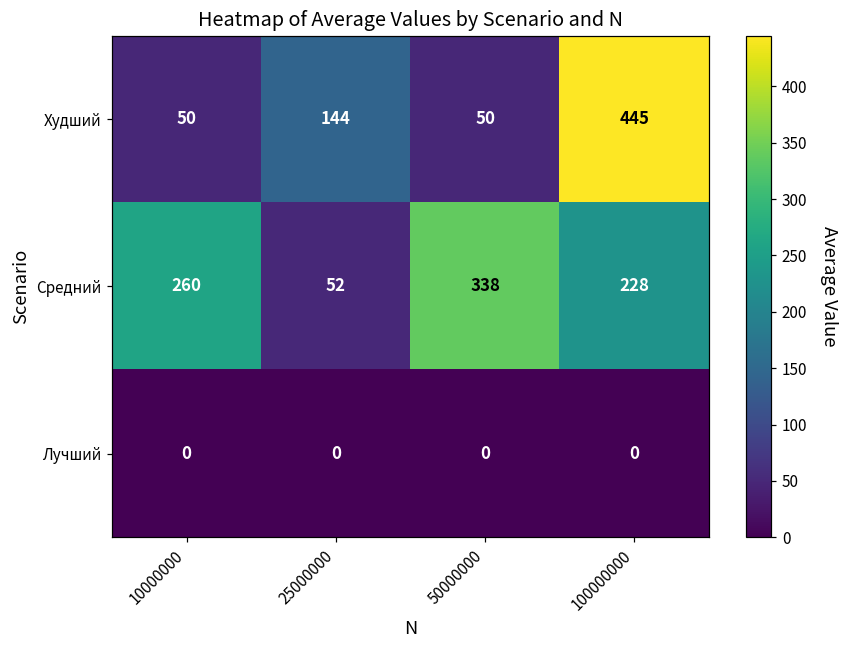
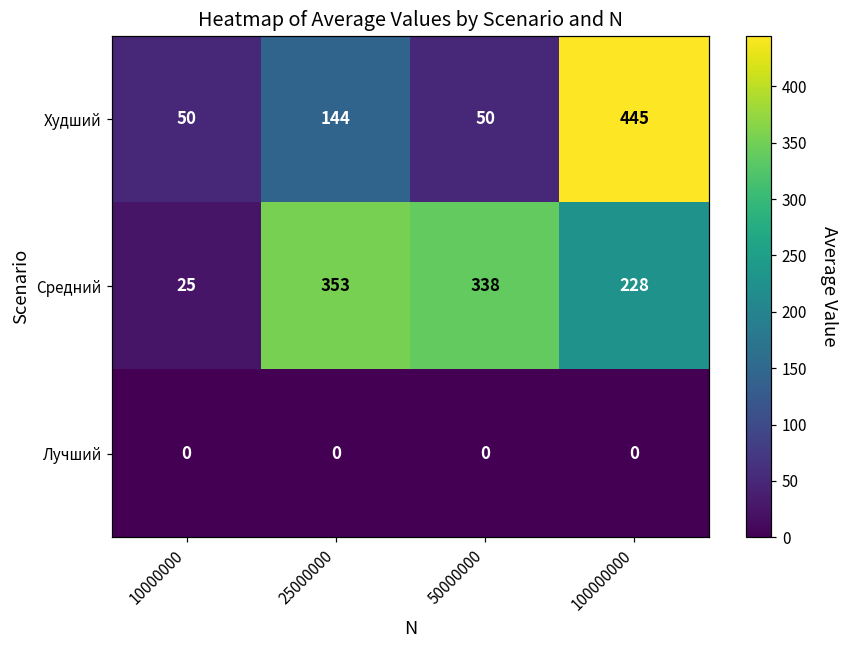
Средний, 10000000: 260 -> 25
Средний, 25000000: 52 -> 353
